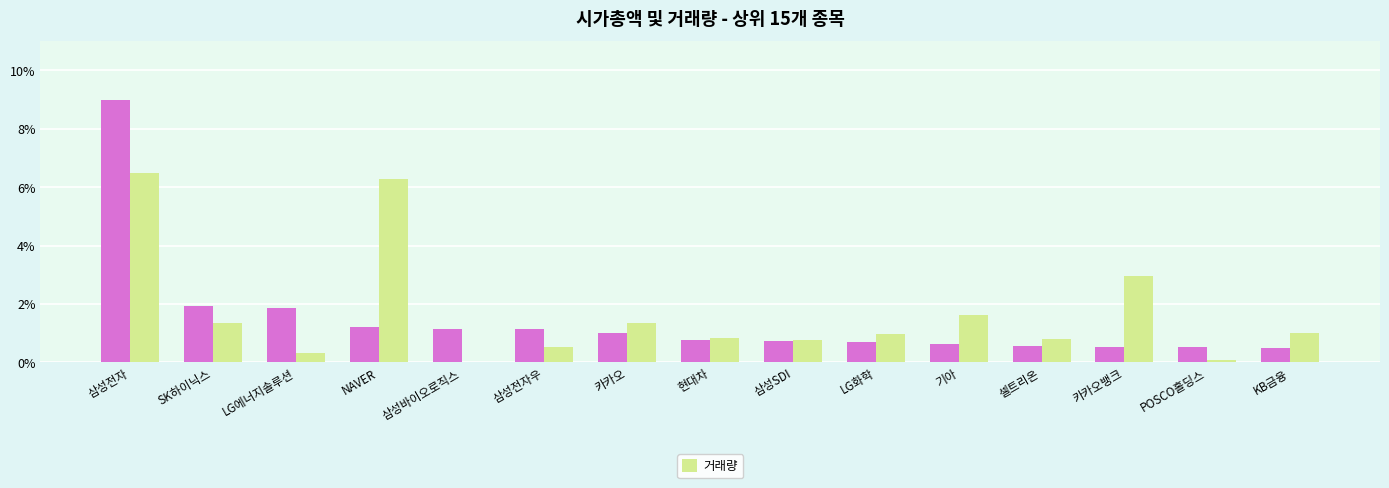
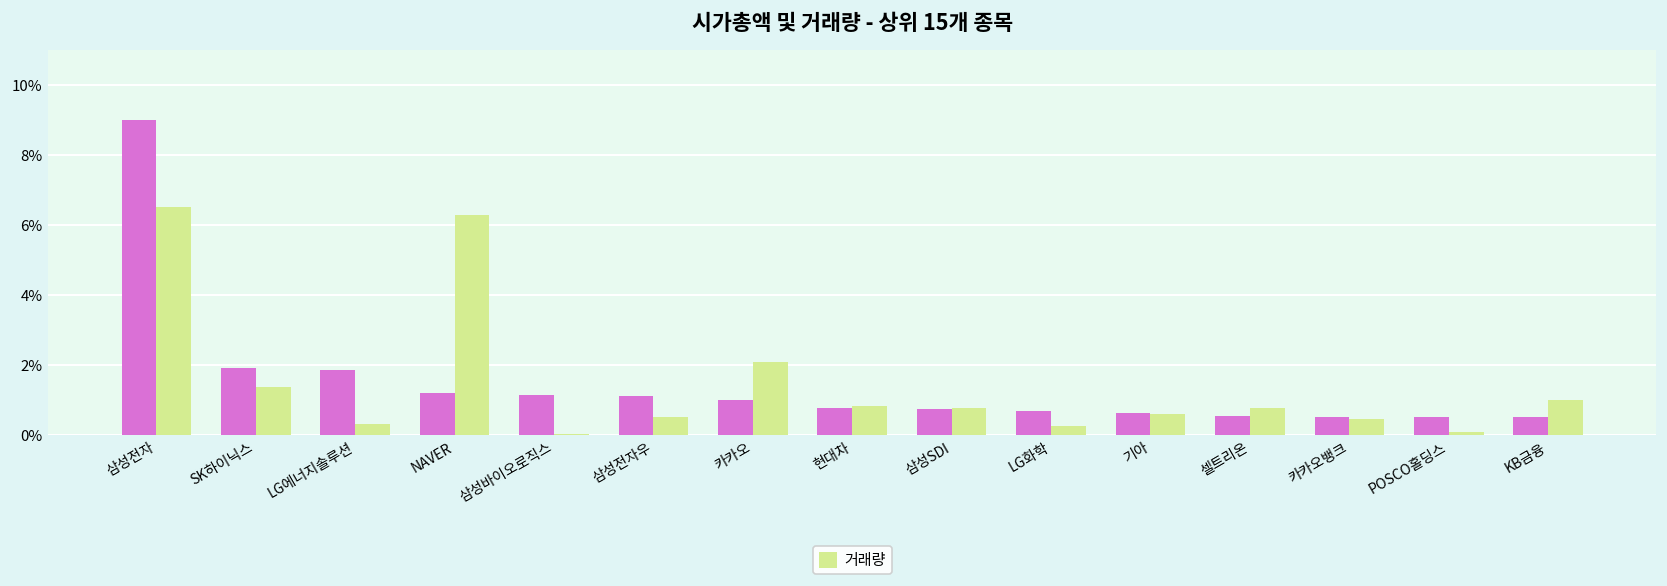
거래량, 카카오: 1.3% -> 2.1%
거래량, LG화학: 1.0% -> 0.3%
거래량, 기아: 1.6% -> 0.6%
거래량, 카카오뱅크: 3.0% -> 0.5%
